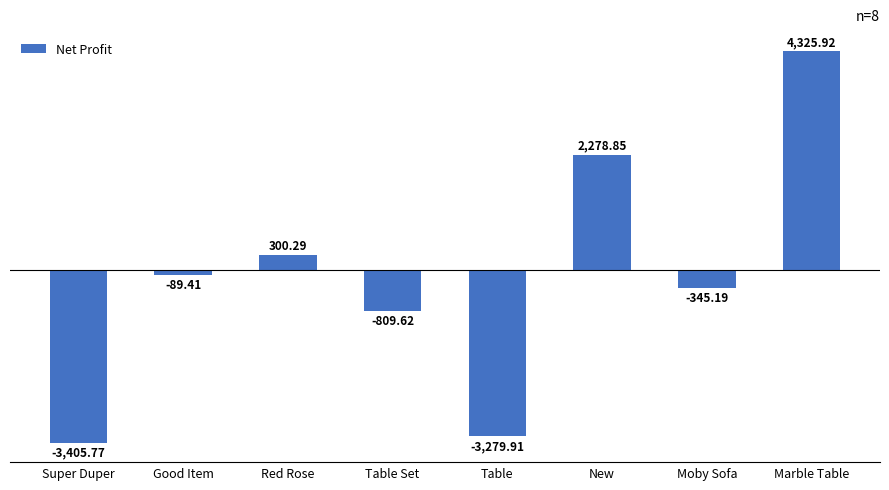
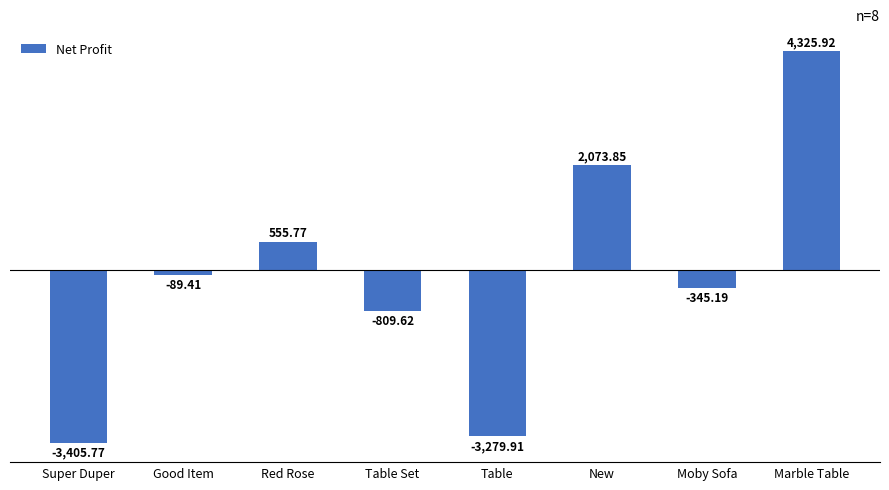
Red Rose: 300.29 -> 555.77
New: 2,278.85 -> 2,073.85
